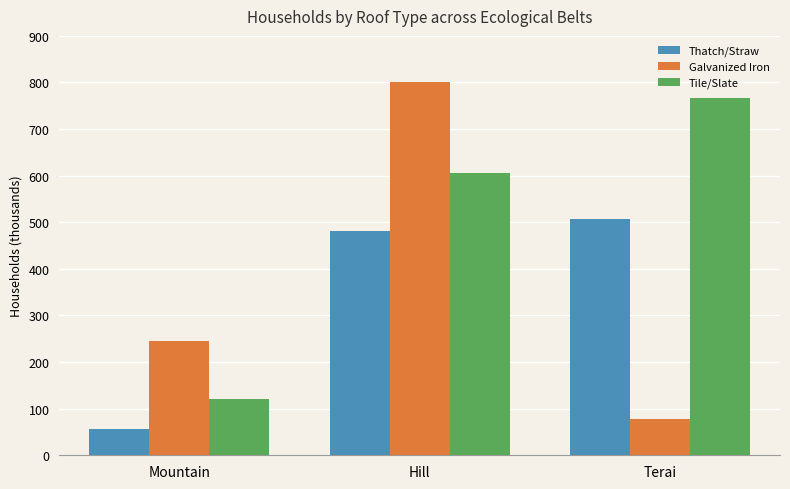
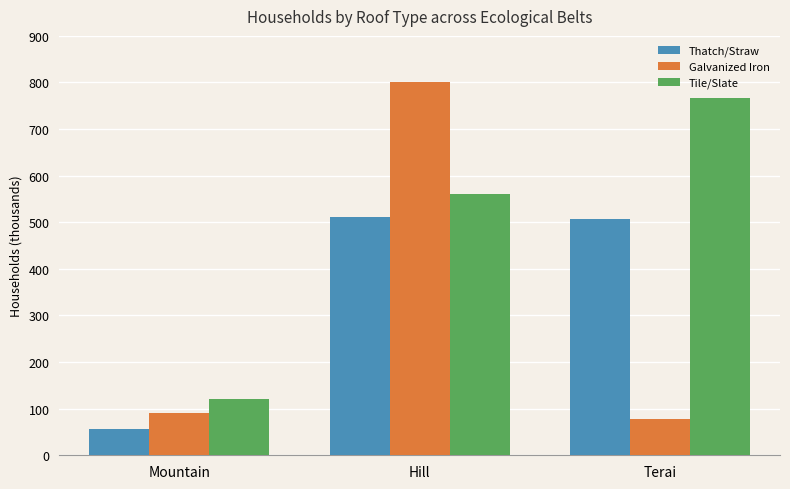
Galvanized Iron, Mountain: 250 -> 90
Thatch/Straw, Hill: 480 -> 510
Tile/Slate, Hill: 610 -> 560
